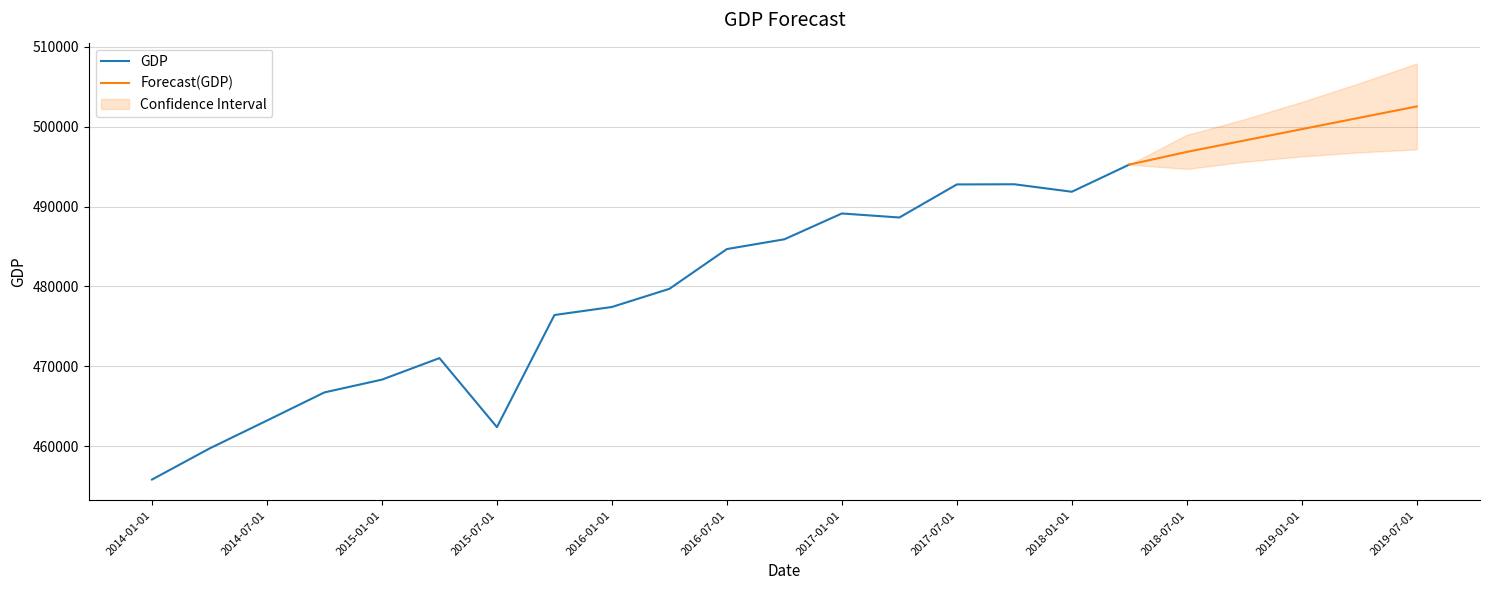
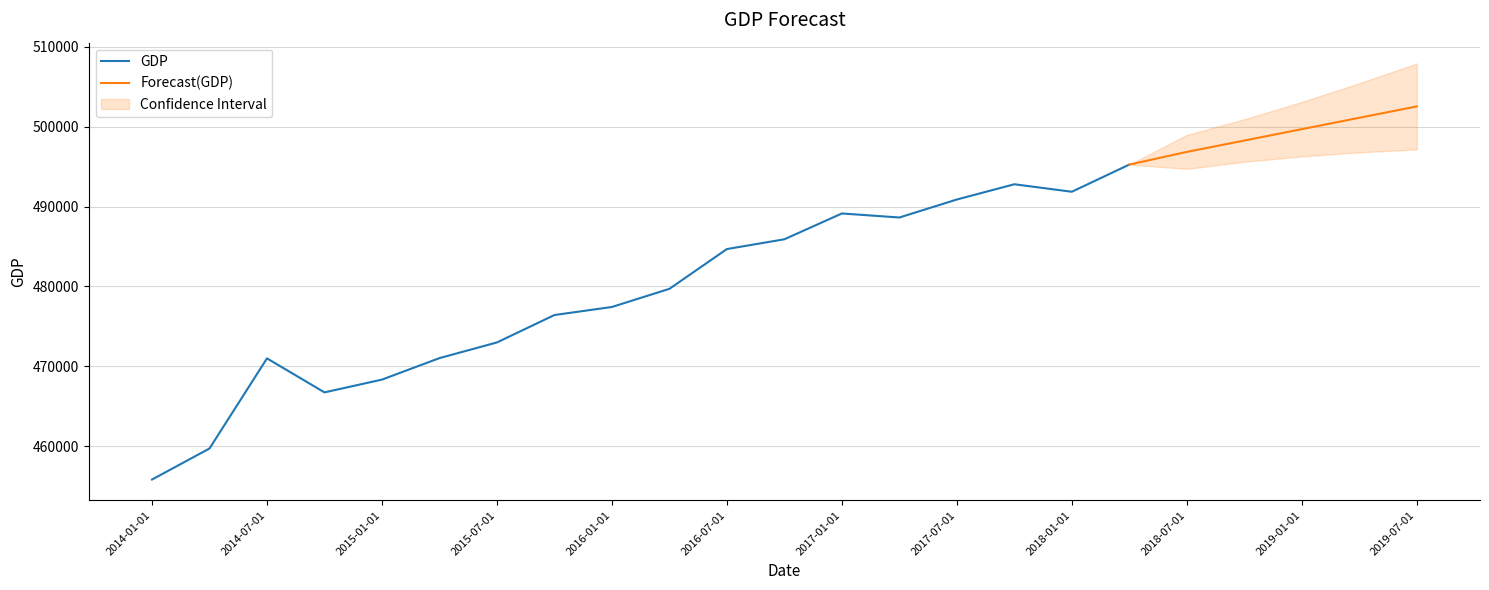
GDP, 2014-07-01: 463000 -> 471000
GDP, 2015-07-01: 462000 -> 473000
GDP, 2017-07-01: 493000 -> 491000
